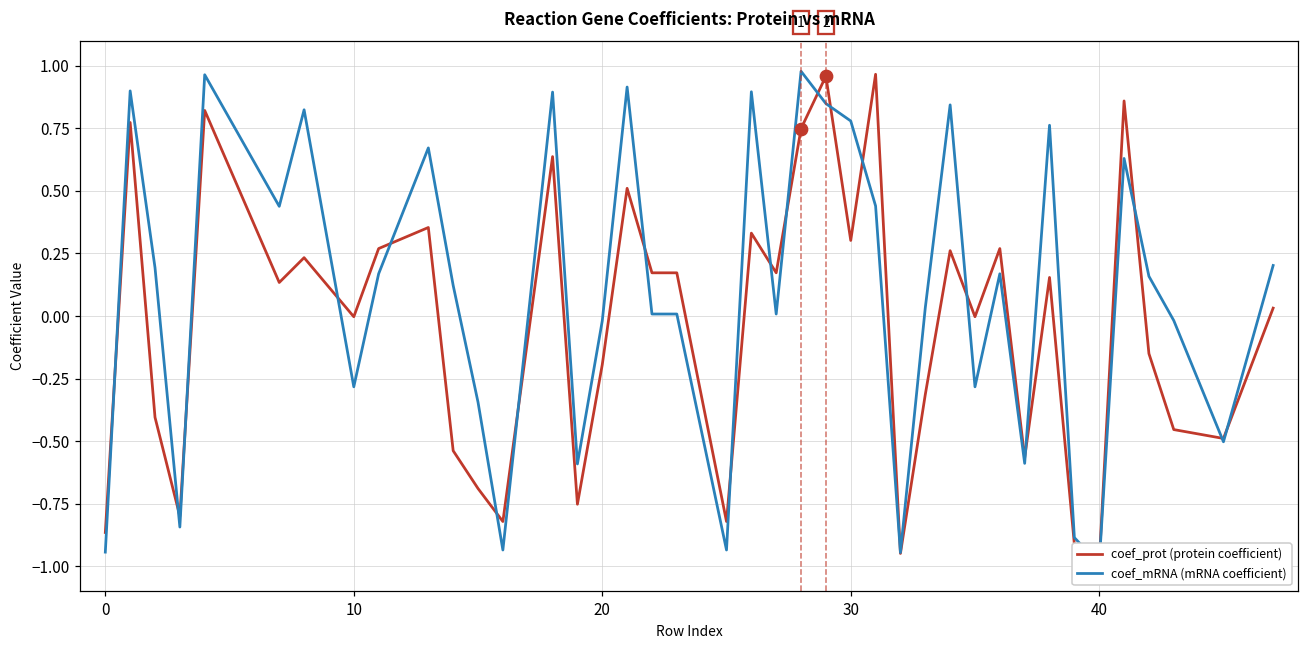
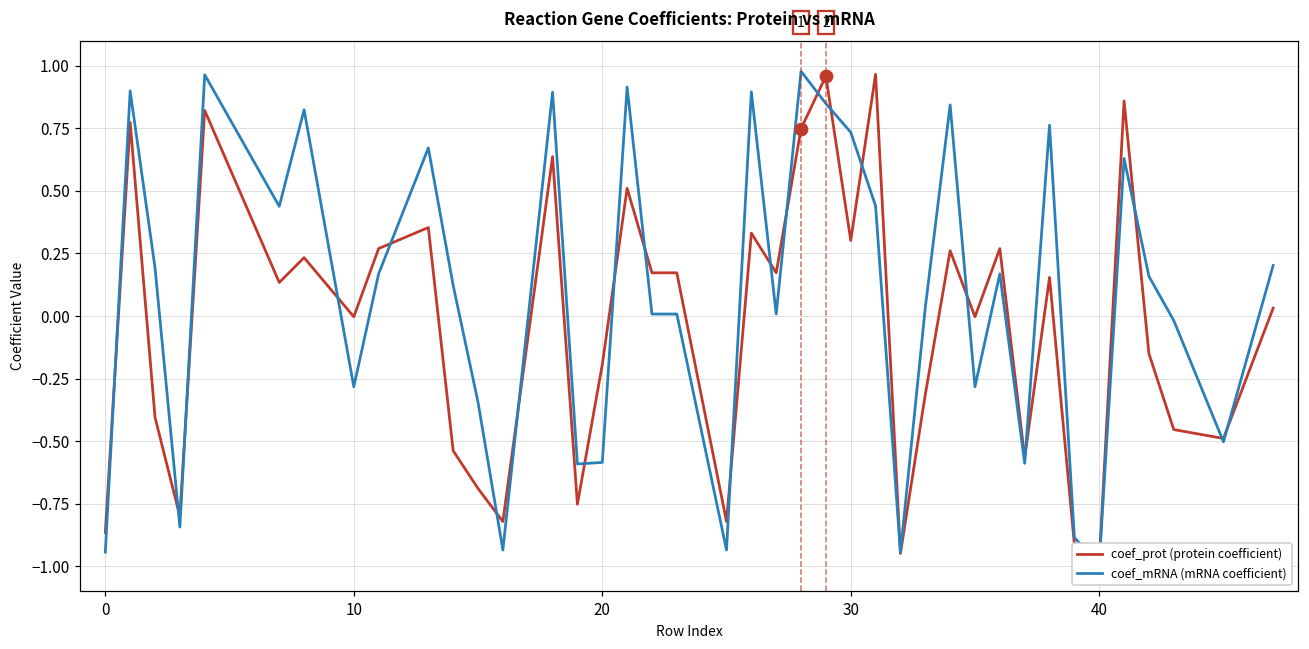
coef_mRNA (mRNA coefficient), 20: -0.02 -> -0.58
coef_mRNA (mRNA coefficient), 30: 0.78 -> 0.73
